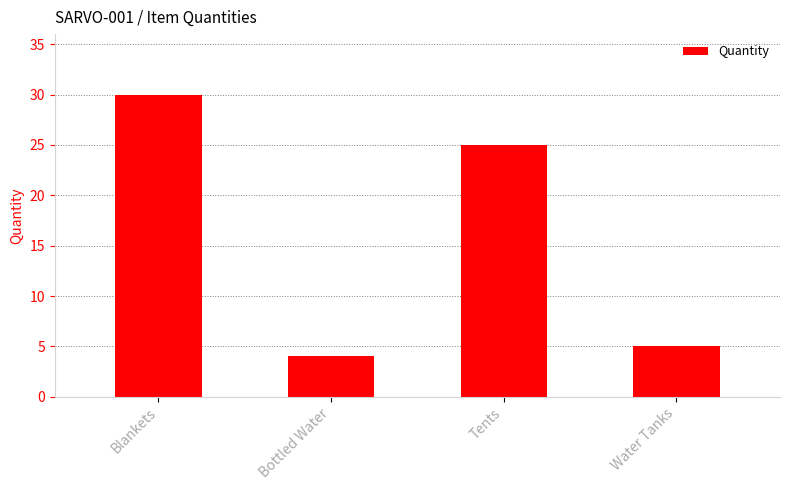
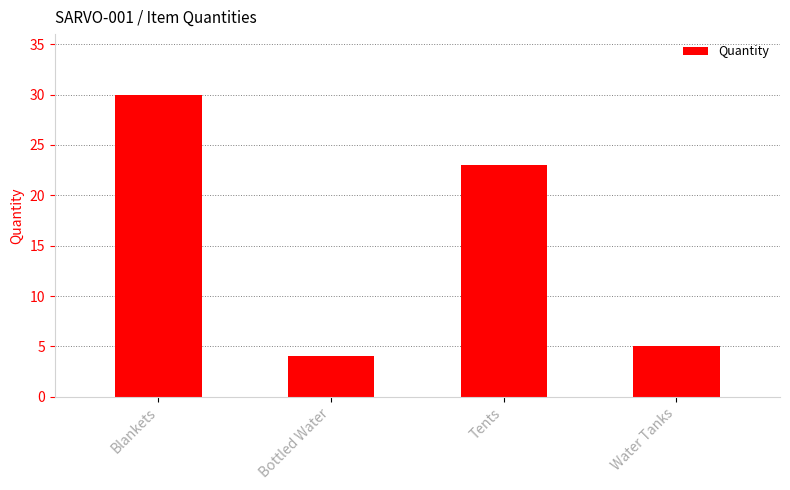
Tents: 25 -> 23
